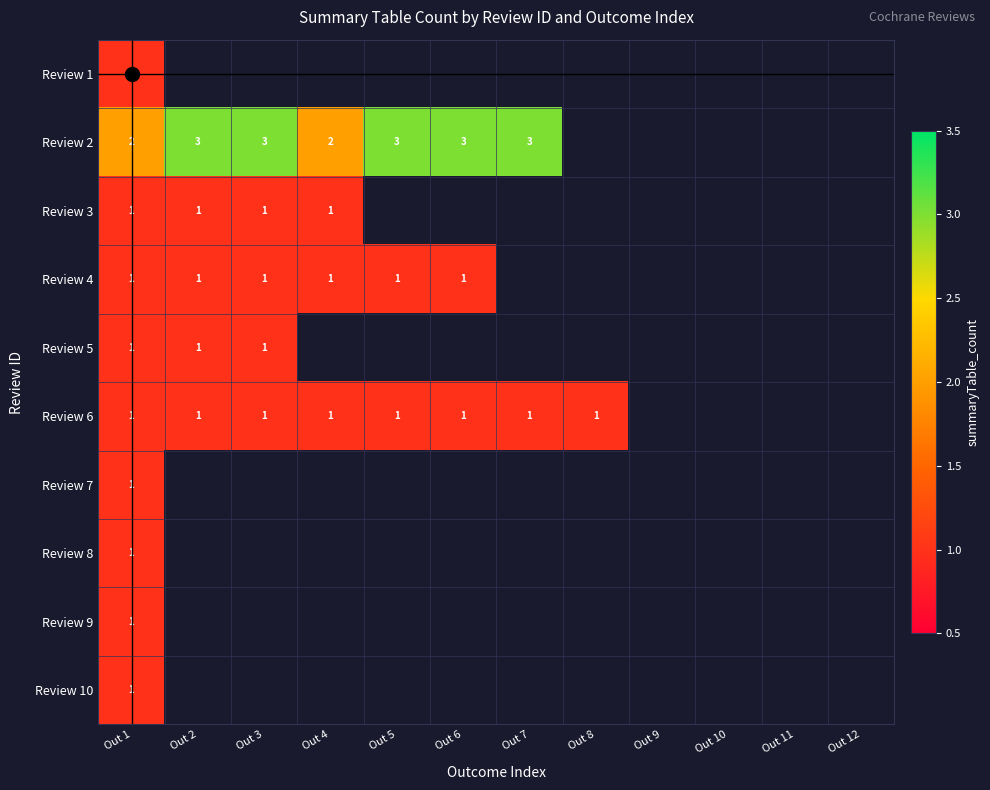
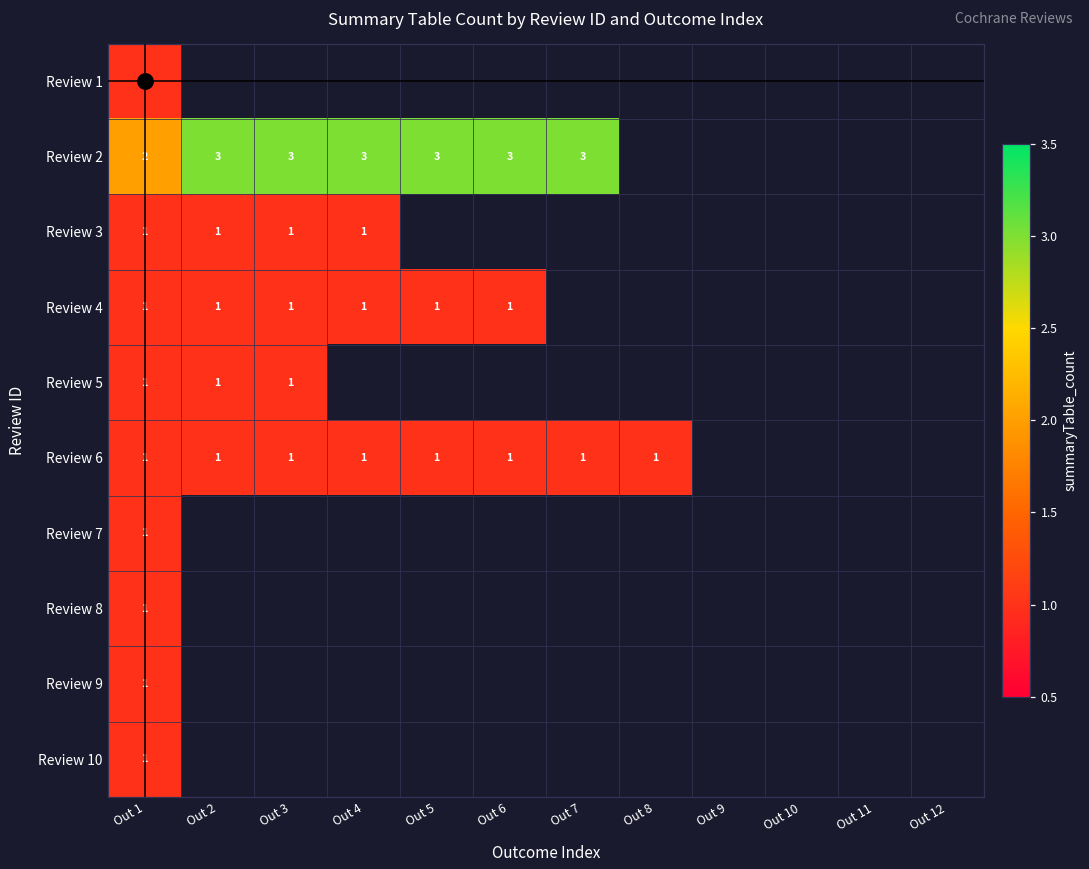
Review 2, Out 4: 2 -> 3
